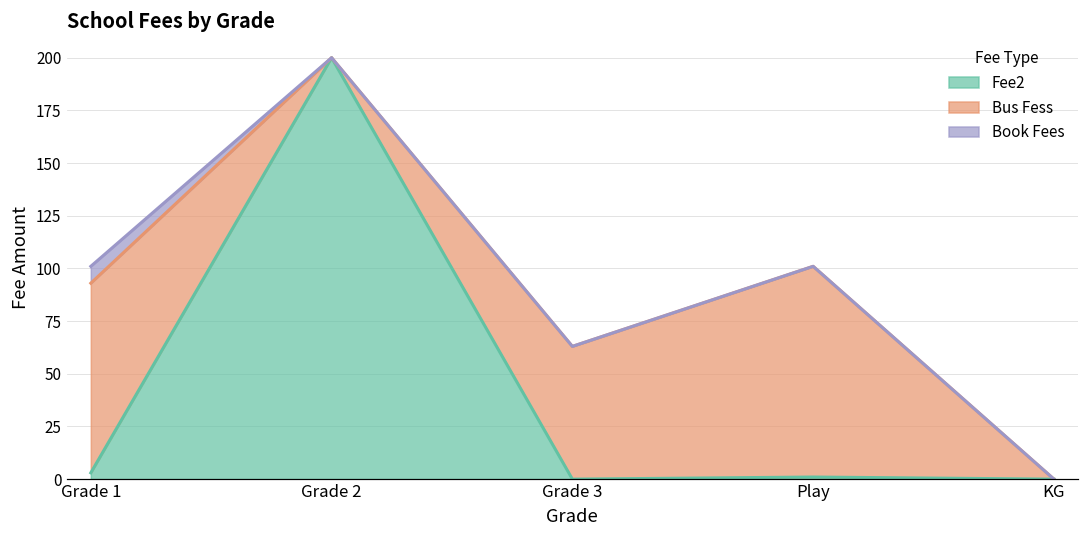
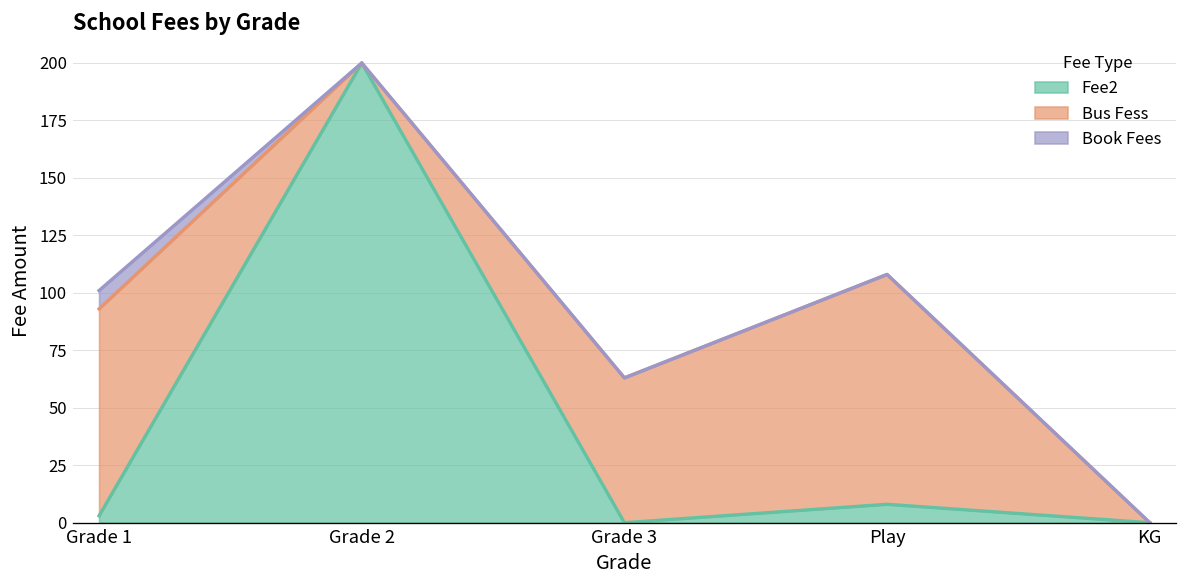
Fee2, Play: 1 -> 8
